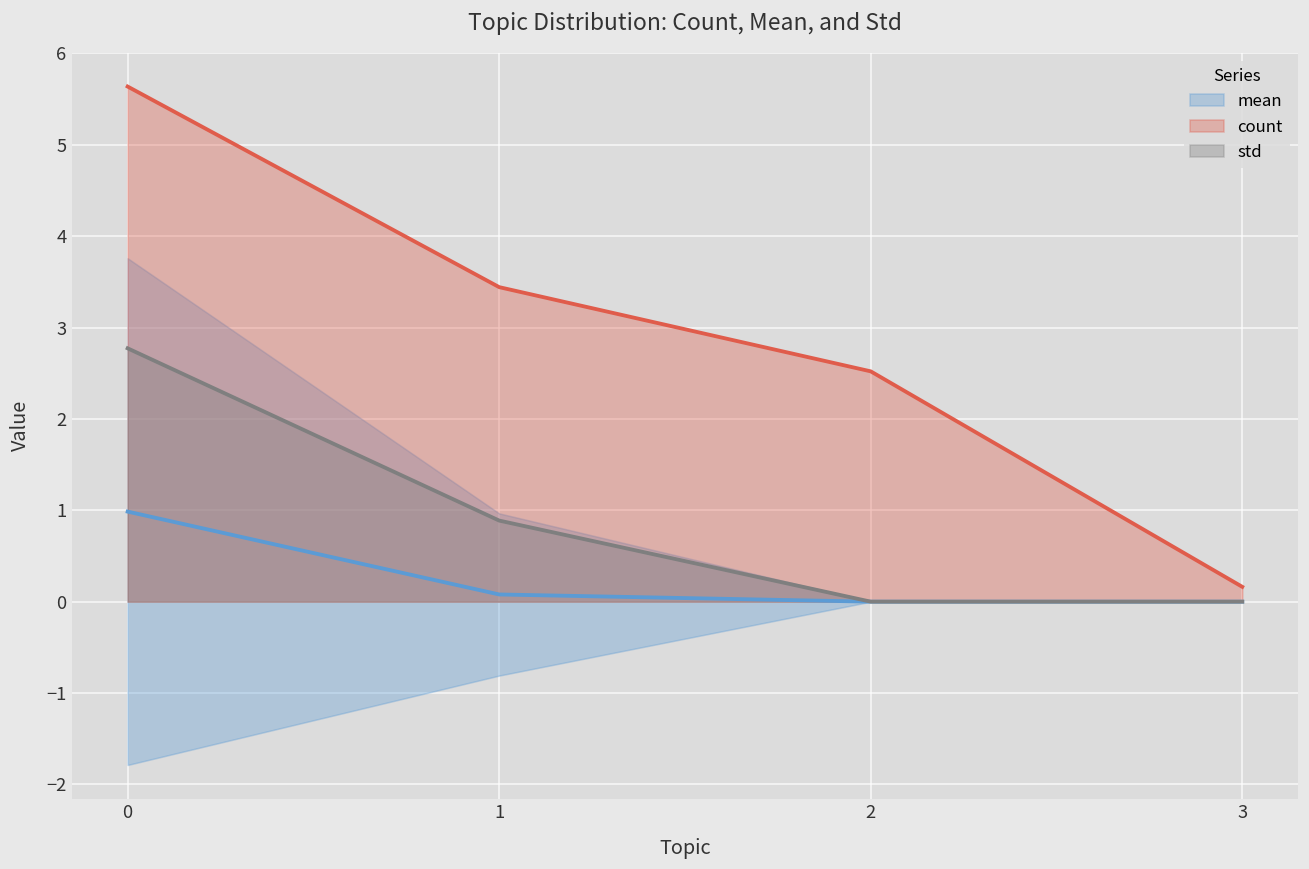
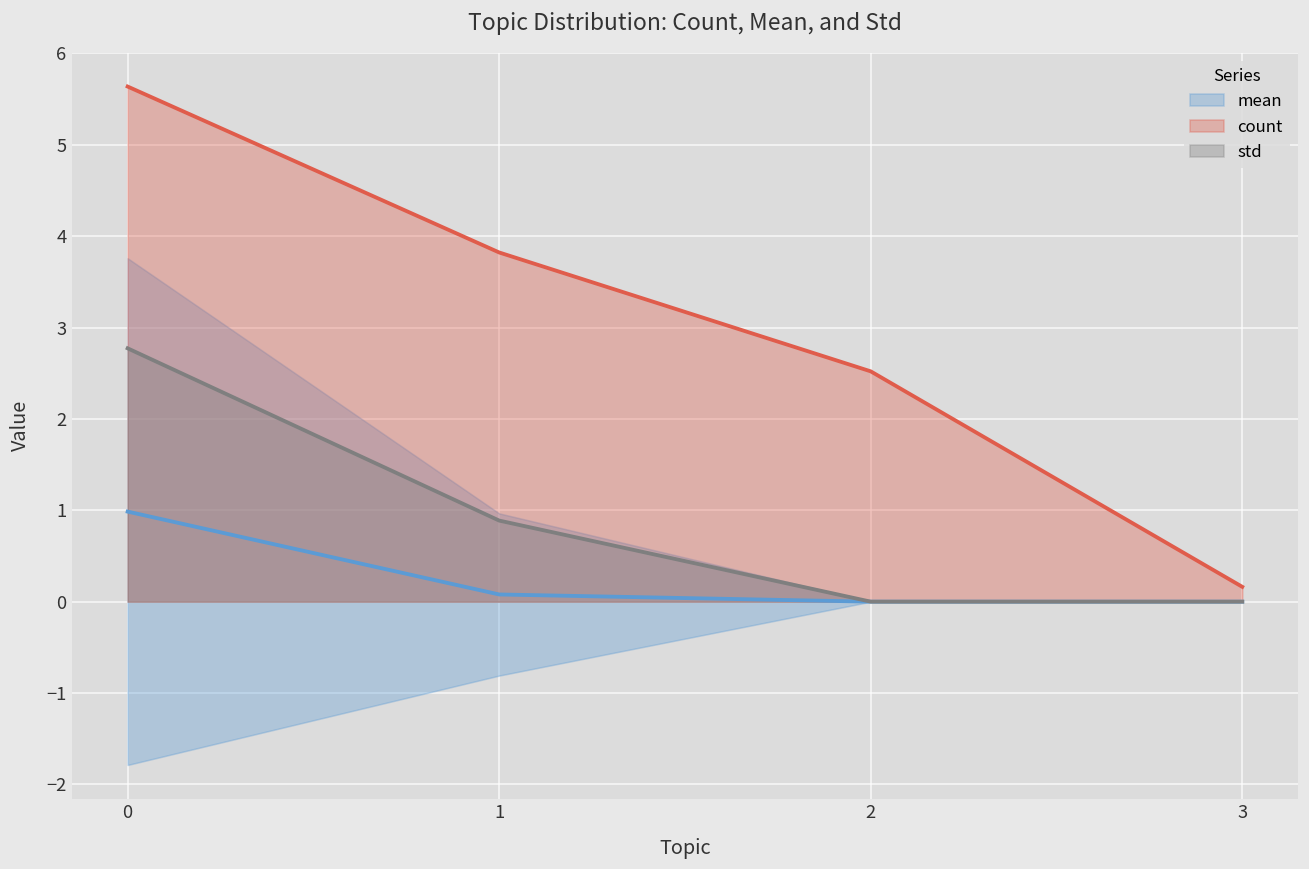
count, 1: 3.4 -> 3.8
